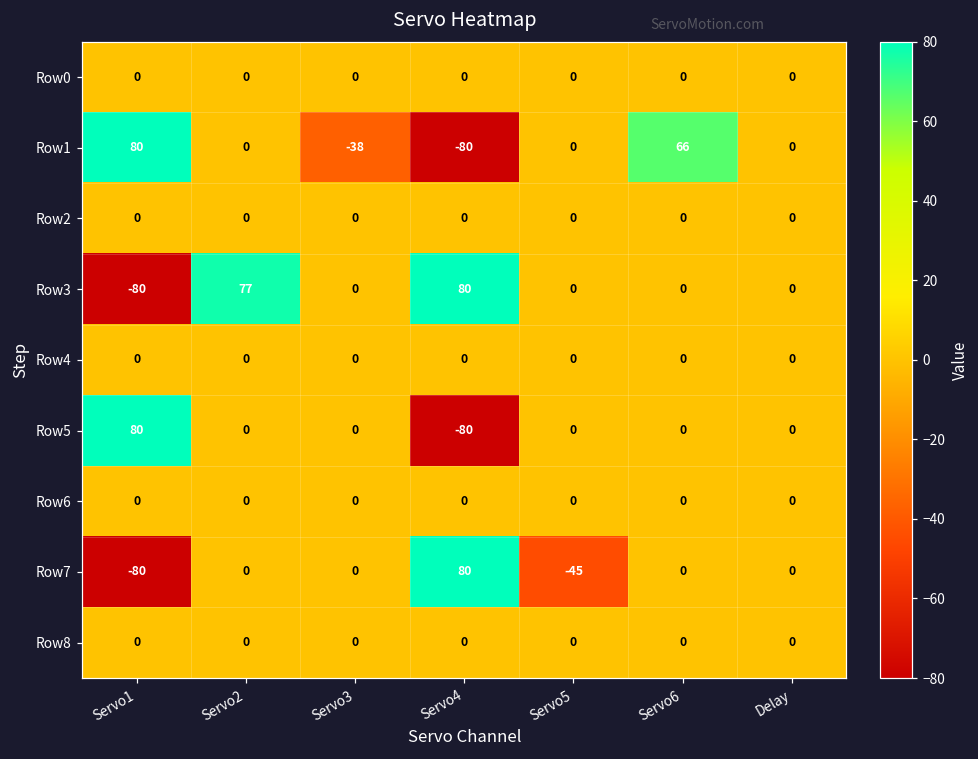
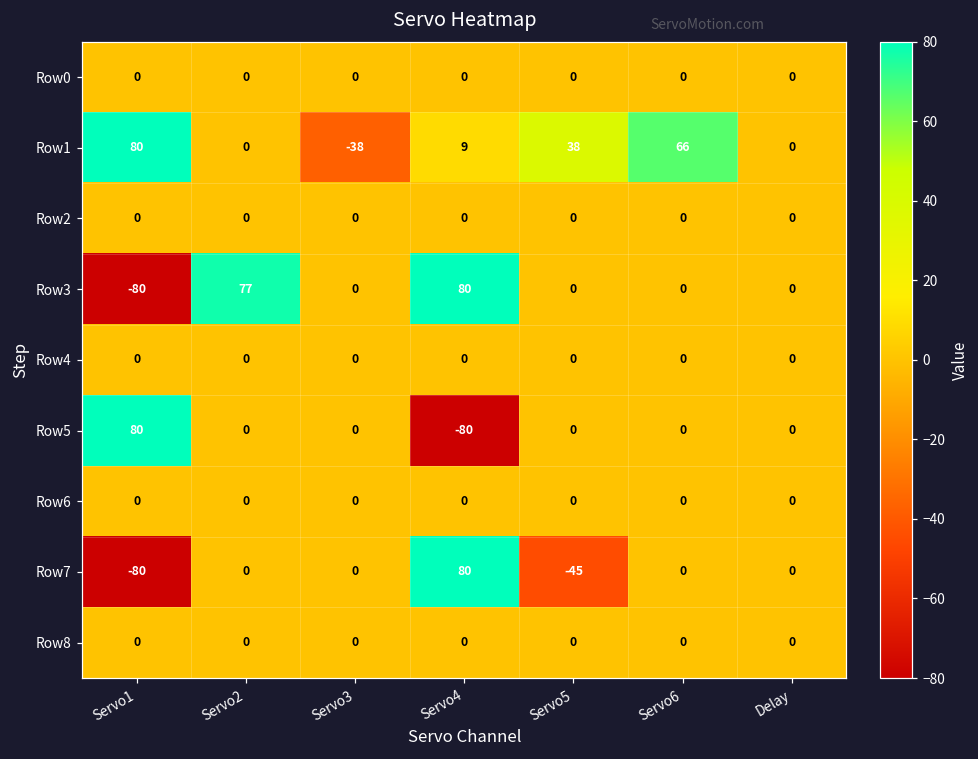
Row1, Servo4: -80 -> 9
Row1, Servo5: 0 -> 38
